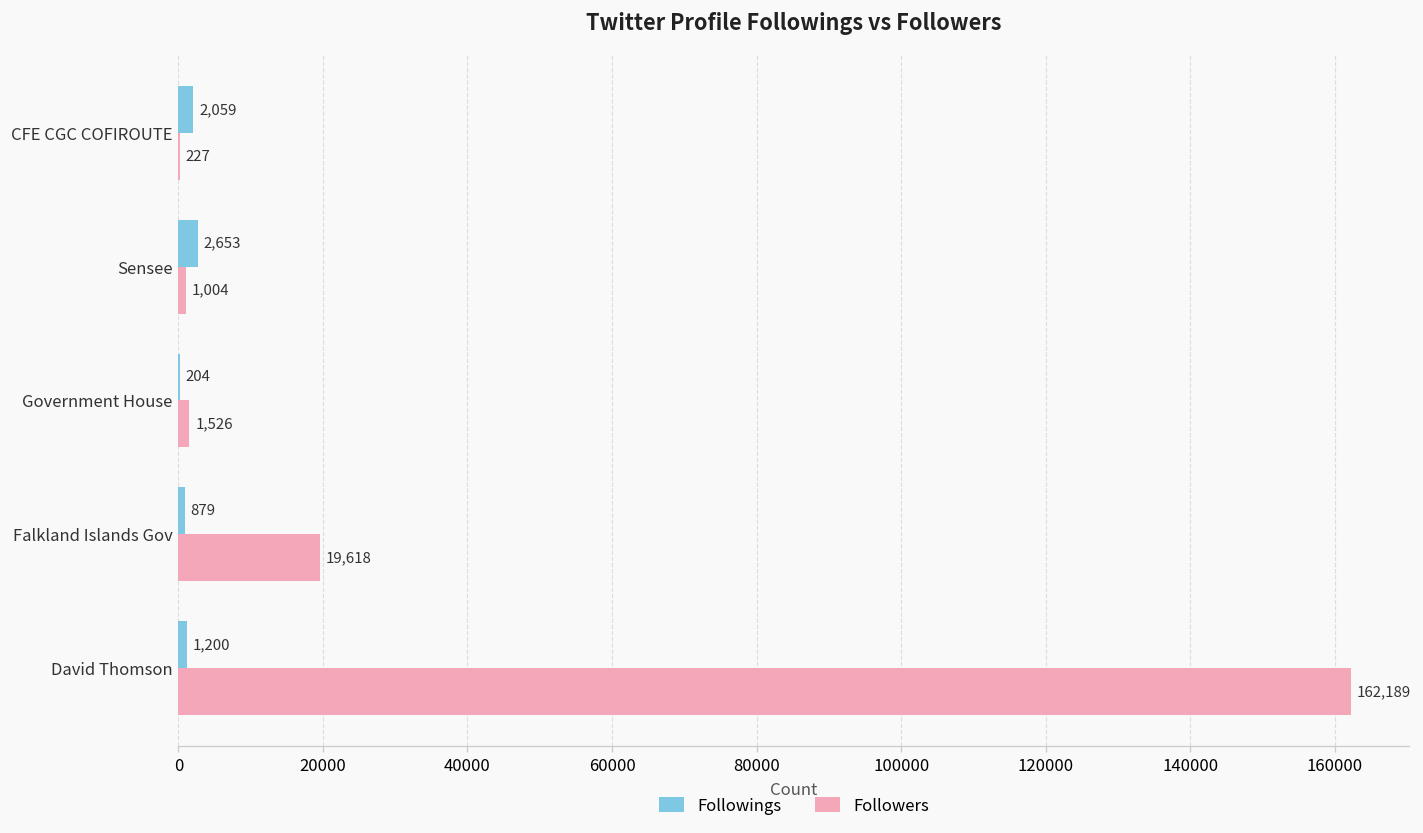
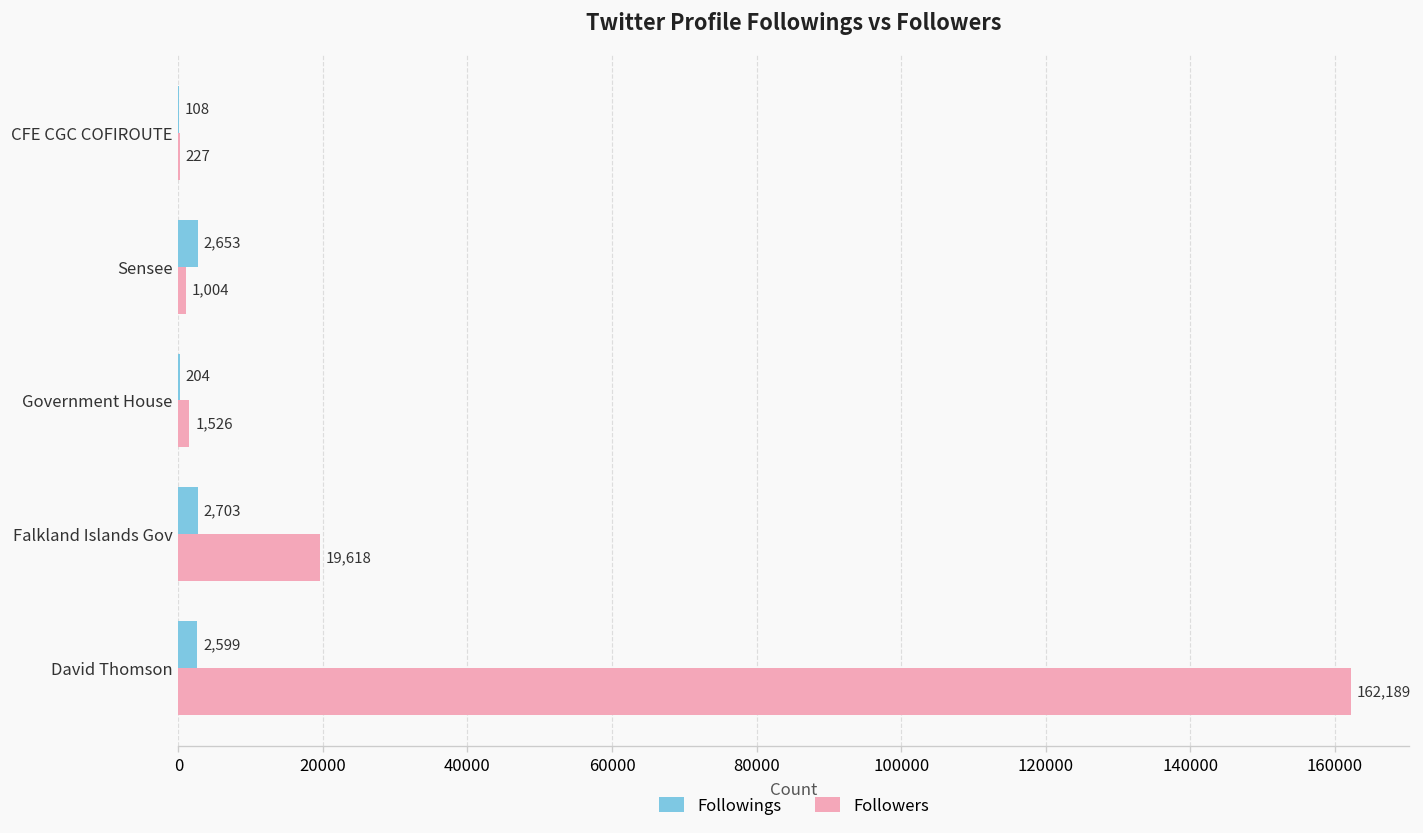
Followings, CFE CGC COFIROUTE: 2,059 -> 108
Followings, Falkland Islands Gov: 879 -> 2,703
Followings, David Thomson: 1,200 -> 2,599
